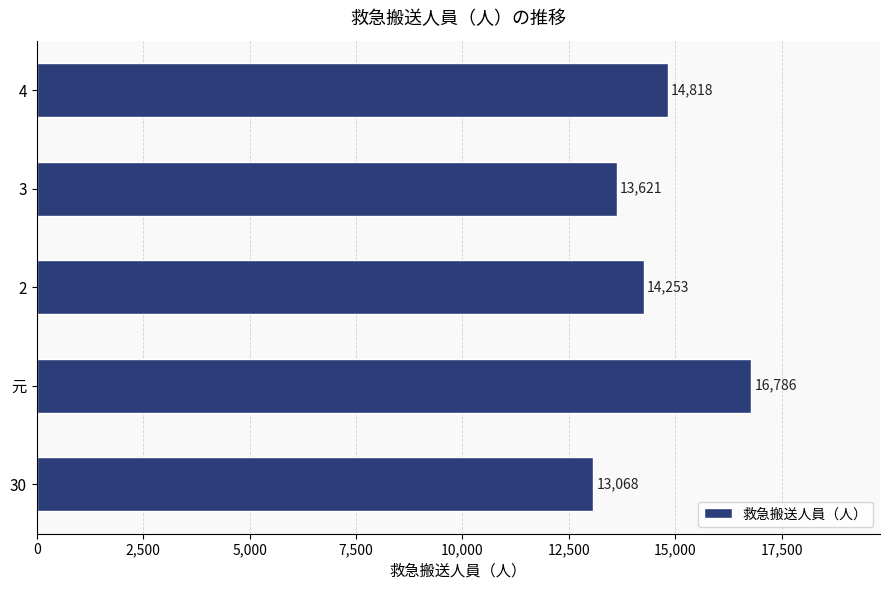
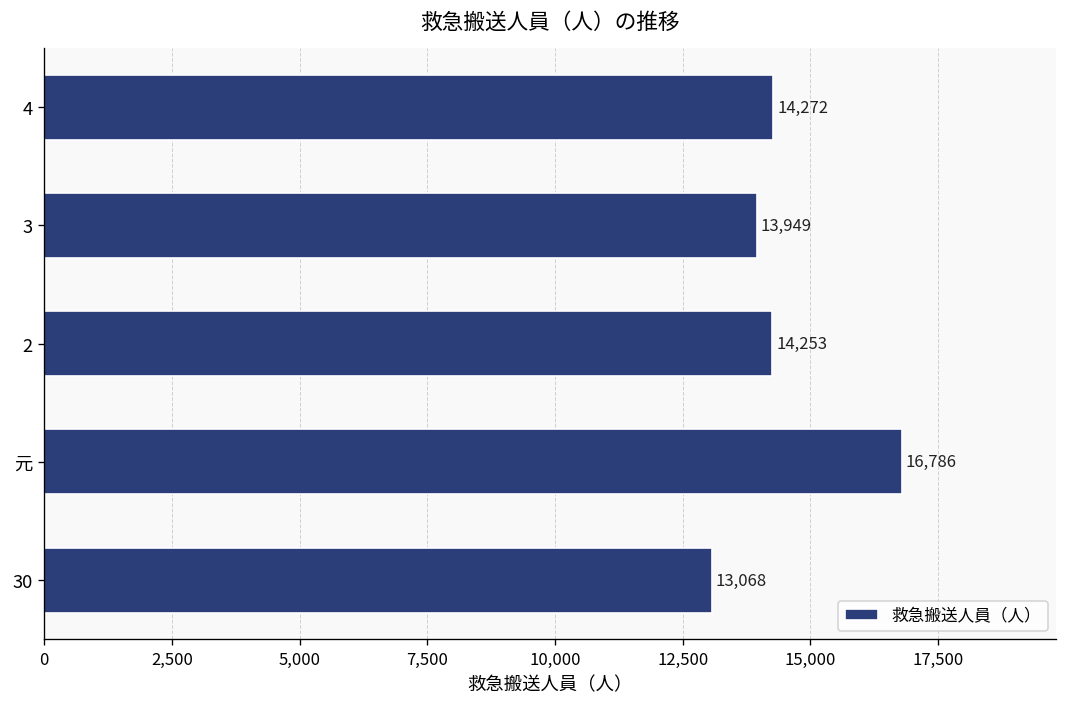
4: 14,818 -> 14,272
3: 13,621 -> 13,949
